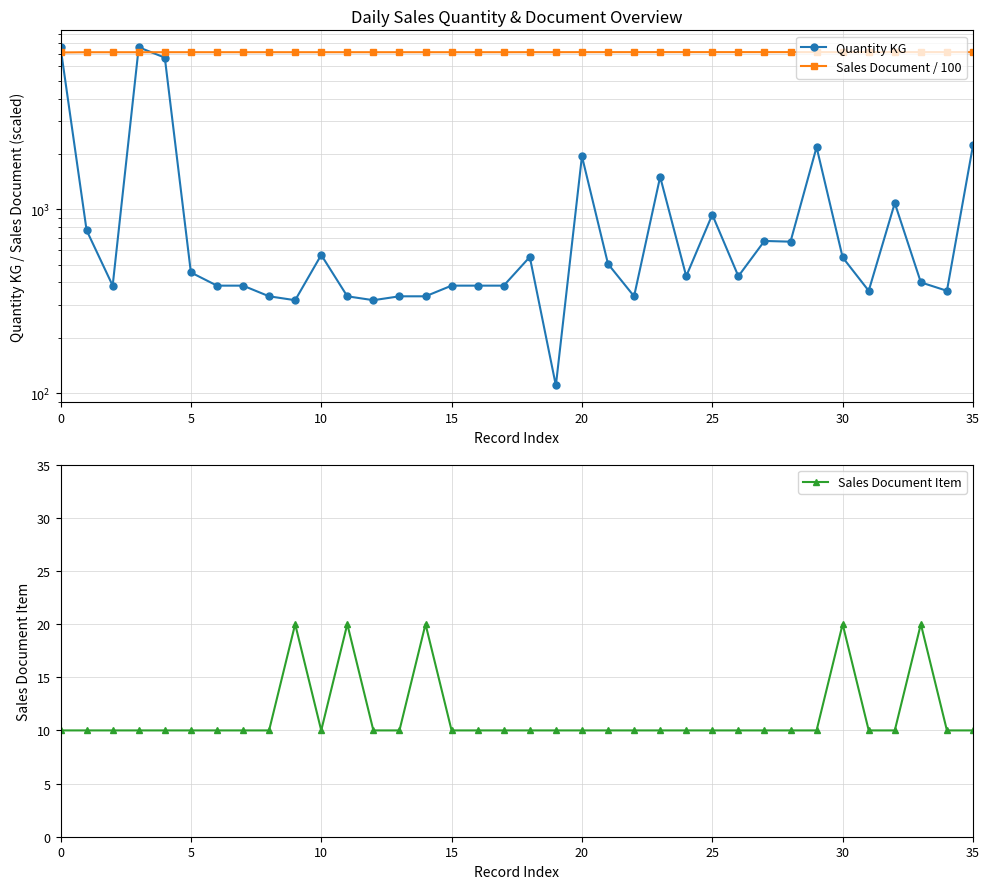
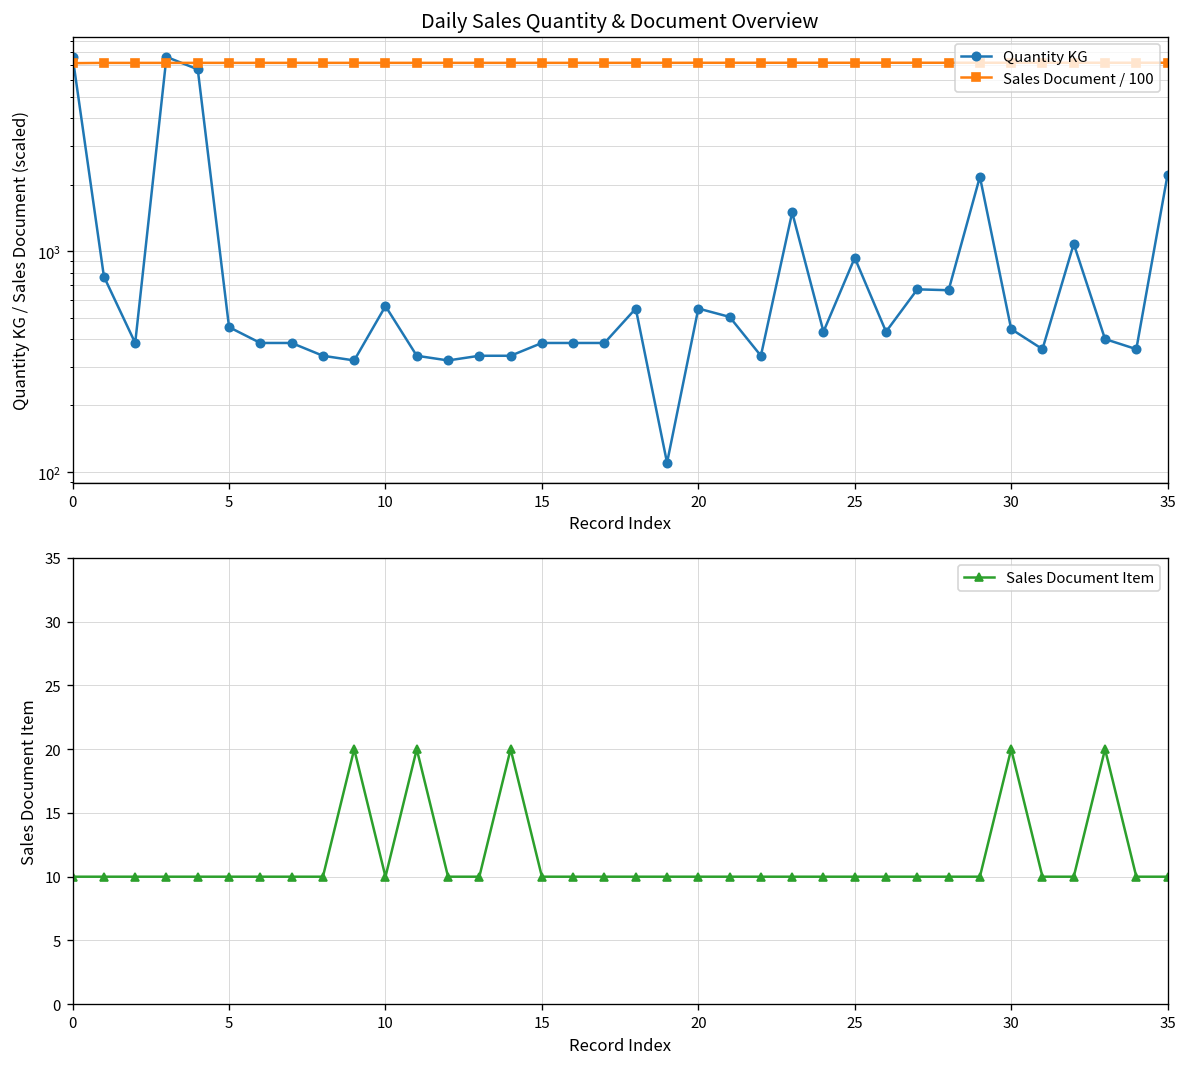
Daily Sales Quantity & Document Overview, Quantity KG, 20: 1900 -> 550
Daily Sales Quantity & Document Overview, Quantity KG, 30: 550 -> 440
